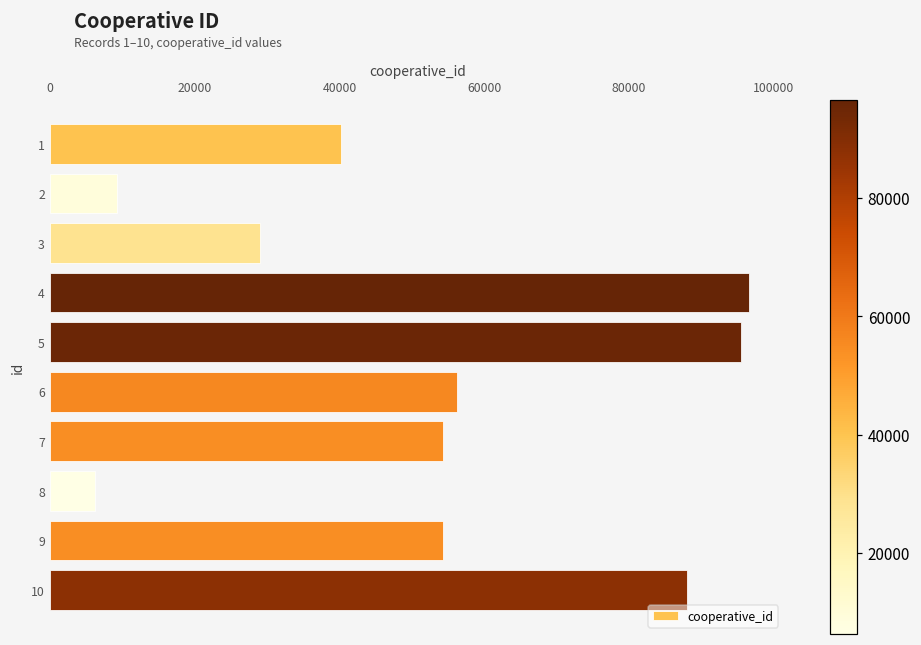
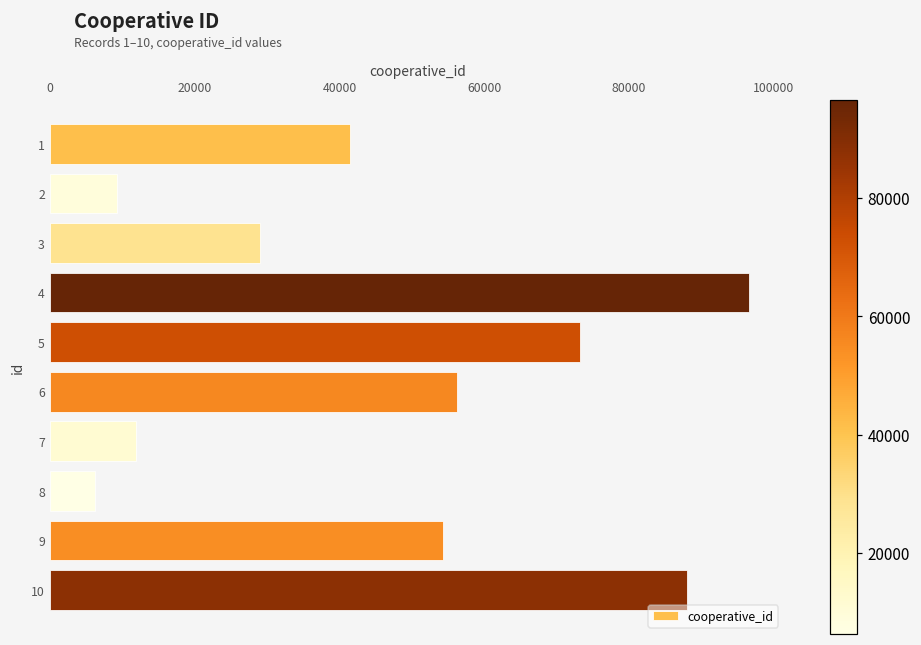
1: 40000 -> 41000
5: 96000 -> 73000
7: 54000 -> 12000
